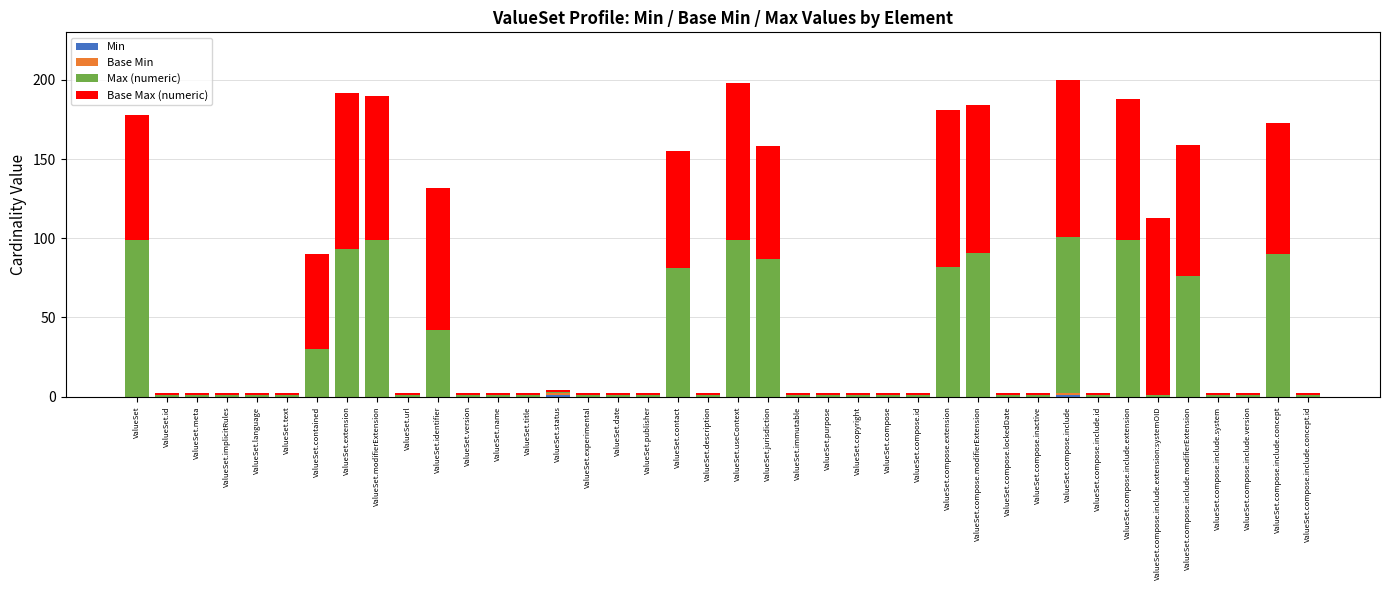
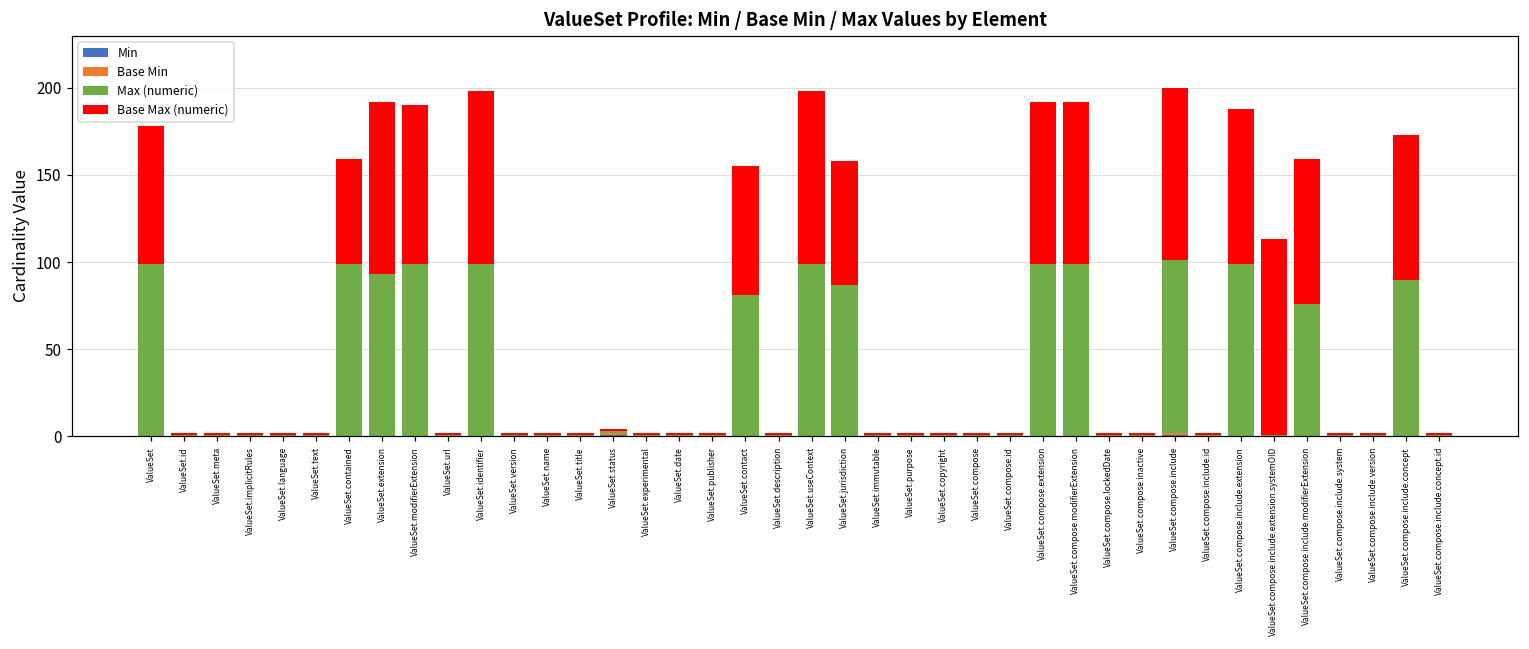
Max (numeric), ValueSet.contained: 30 -> 99
Max (numeric), ValueSet.identifier: 42 -> 99
Base Max (numeric), ValueSet.identifier: 90 -> 99
Max (numeric), ValueSet.compose.extension: 82 -> 99
Base Max (numeric), ValueSet.compose.extension: 99 -> 93
Max (numeric), ValueSet.compose.modifierExtension: 91 -> 99
